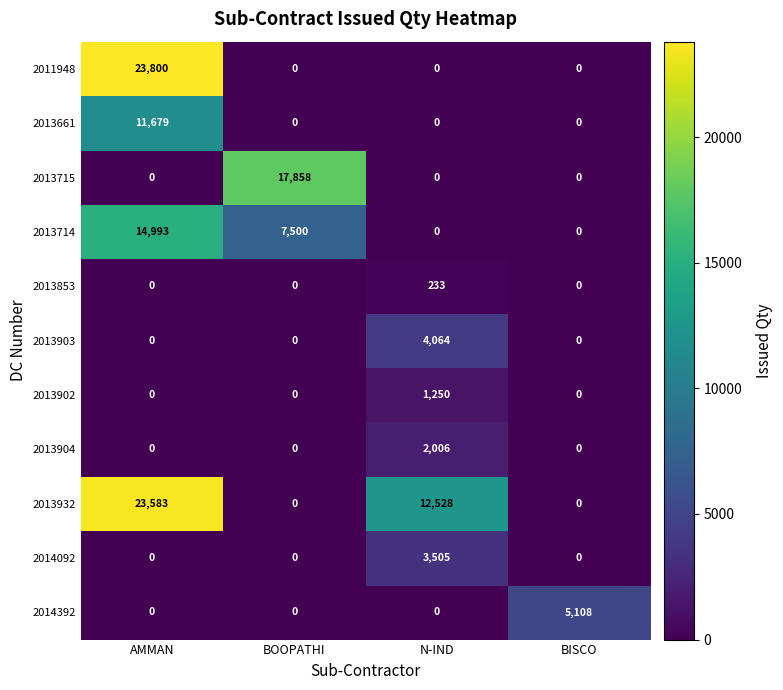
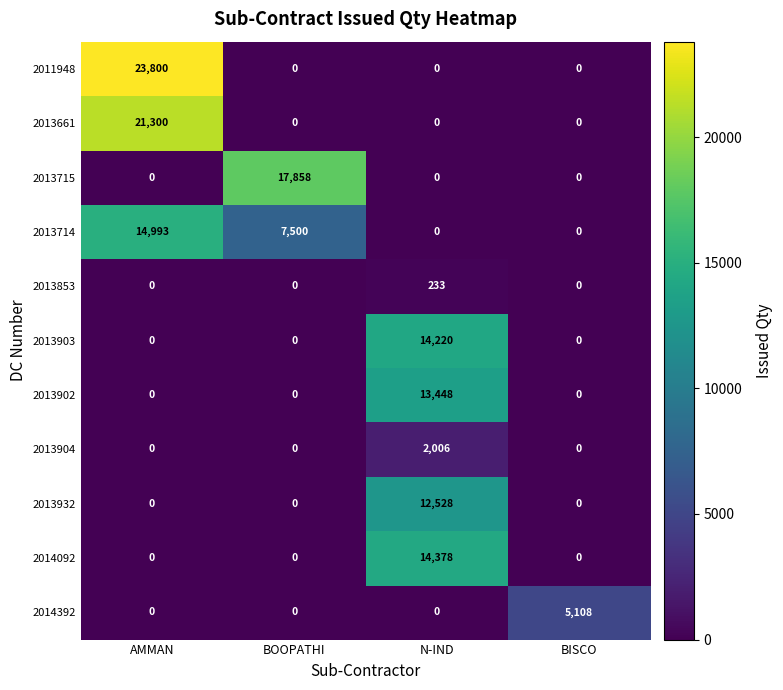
2013661, AMMAN: 11,679 -> 21,300
2013903, N-IND: 4,064 -> 14,220
2013902, N-IND: 1,250 -> 13,448
2013932, AMMAN: 23,583 -> 0
2014092, N-IND: 3,505 -> 14,378
